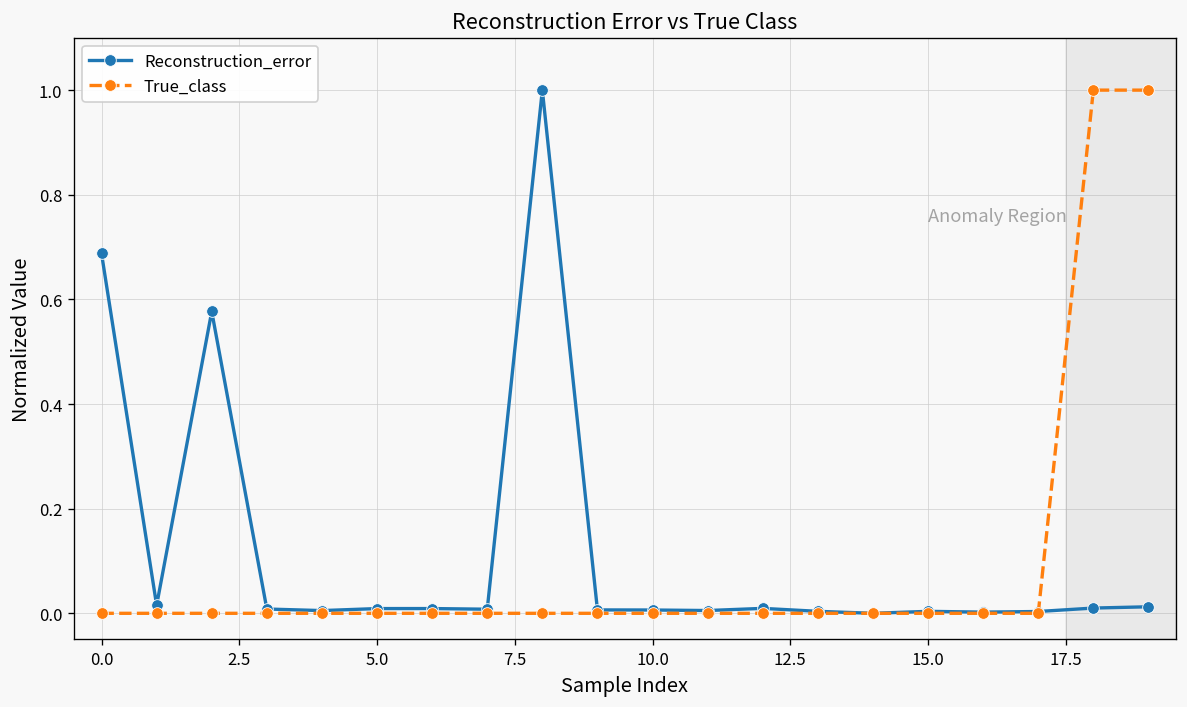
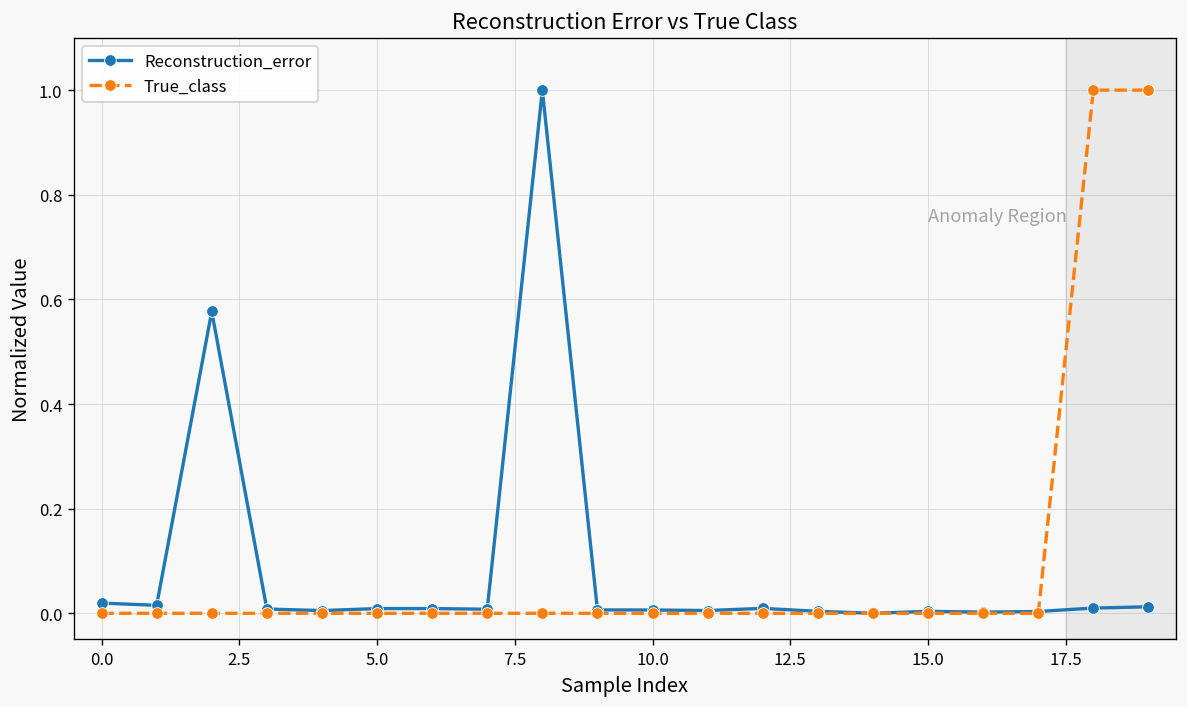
Reconstruction_error, 0.0: 0.69 -> 0.02
